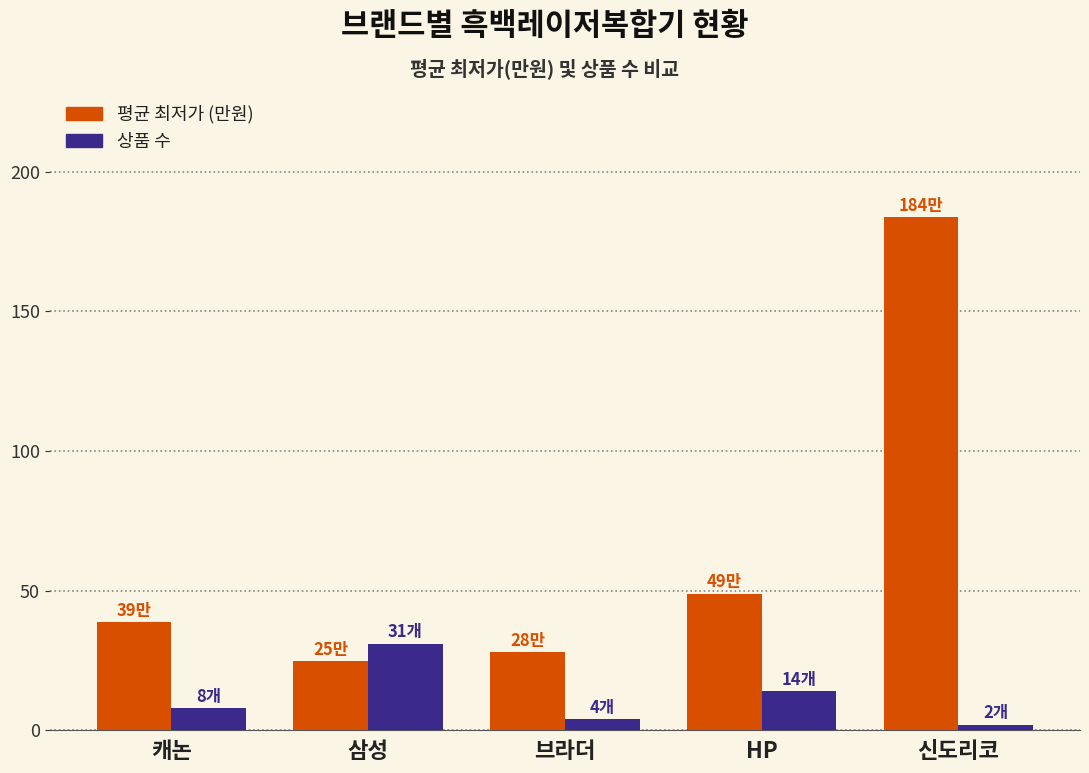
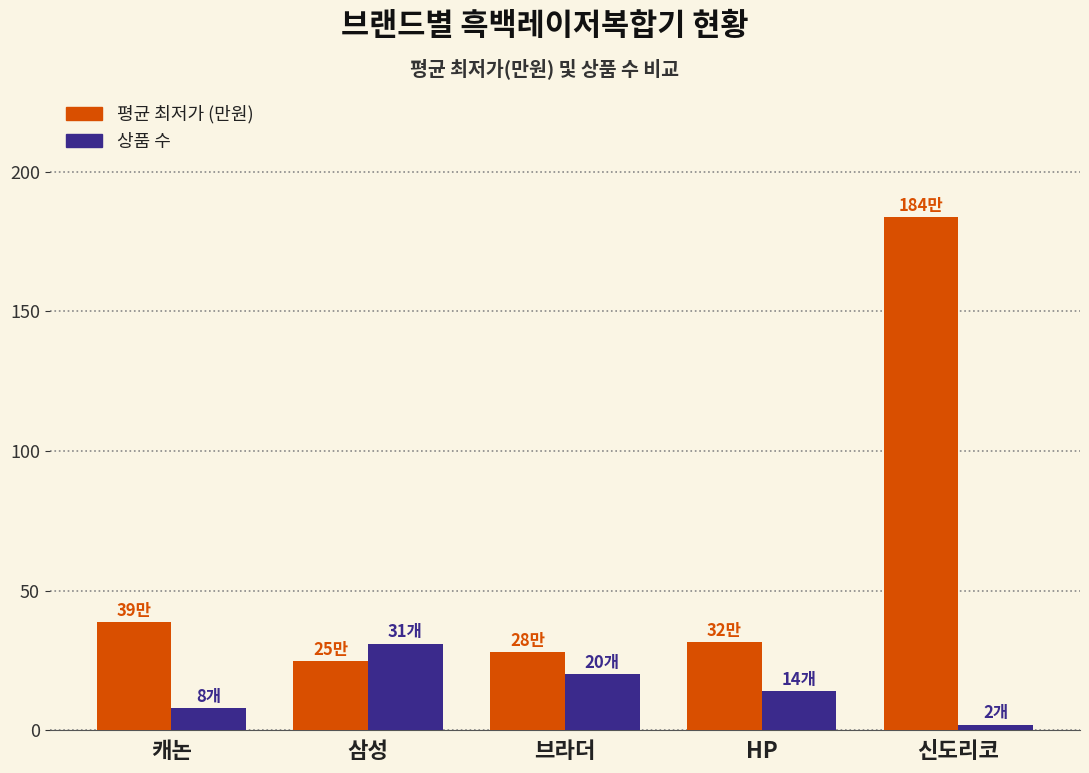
상품 수, 브라더: 4개 -> 20개
평균 최저가 (만원), HP: 49만 -> 32만
